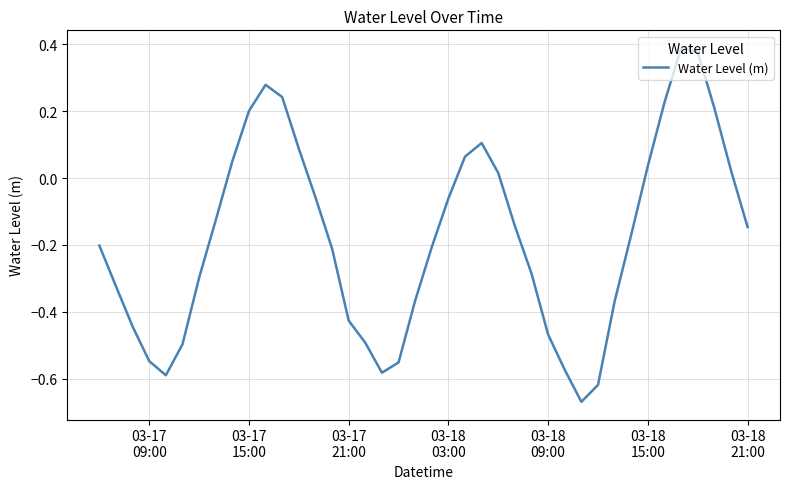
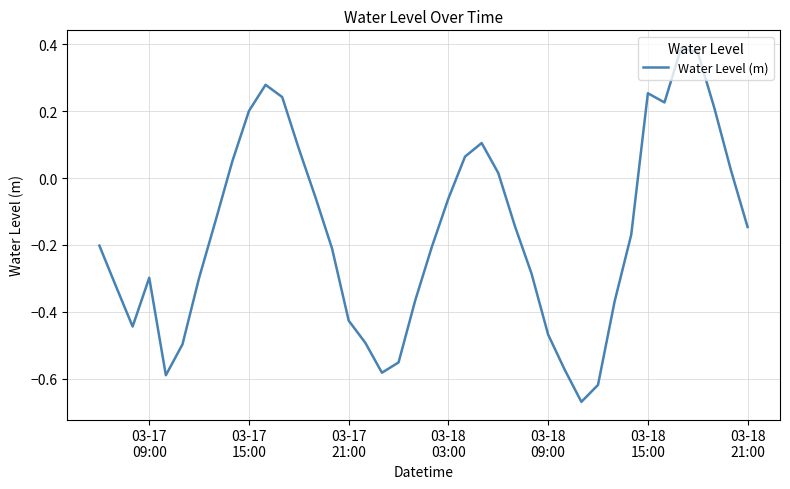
03-17 09:00: -0.55 -> -0.30
03-18 15:00: 0.04 -> 0.25
